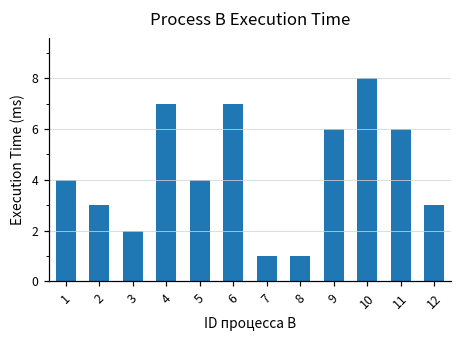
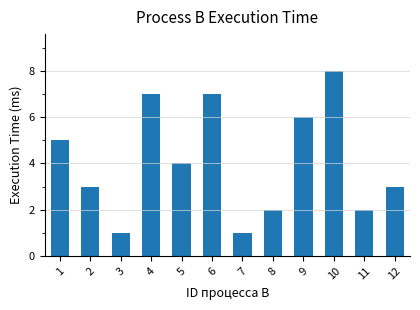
1: 4 -> 5
3: 2 -> 1
8: 1 -> 2
11: 6 -> 2
